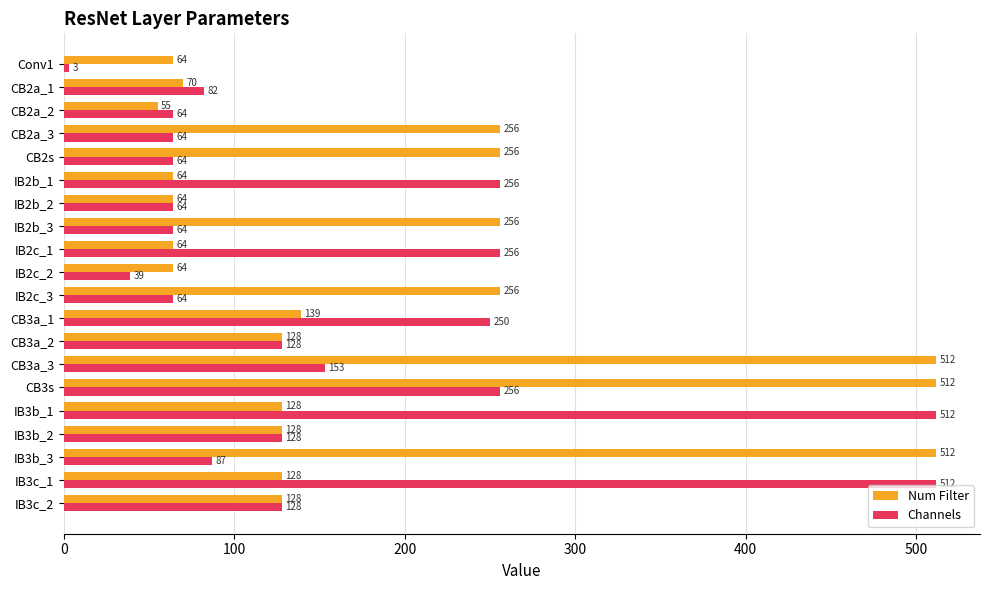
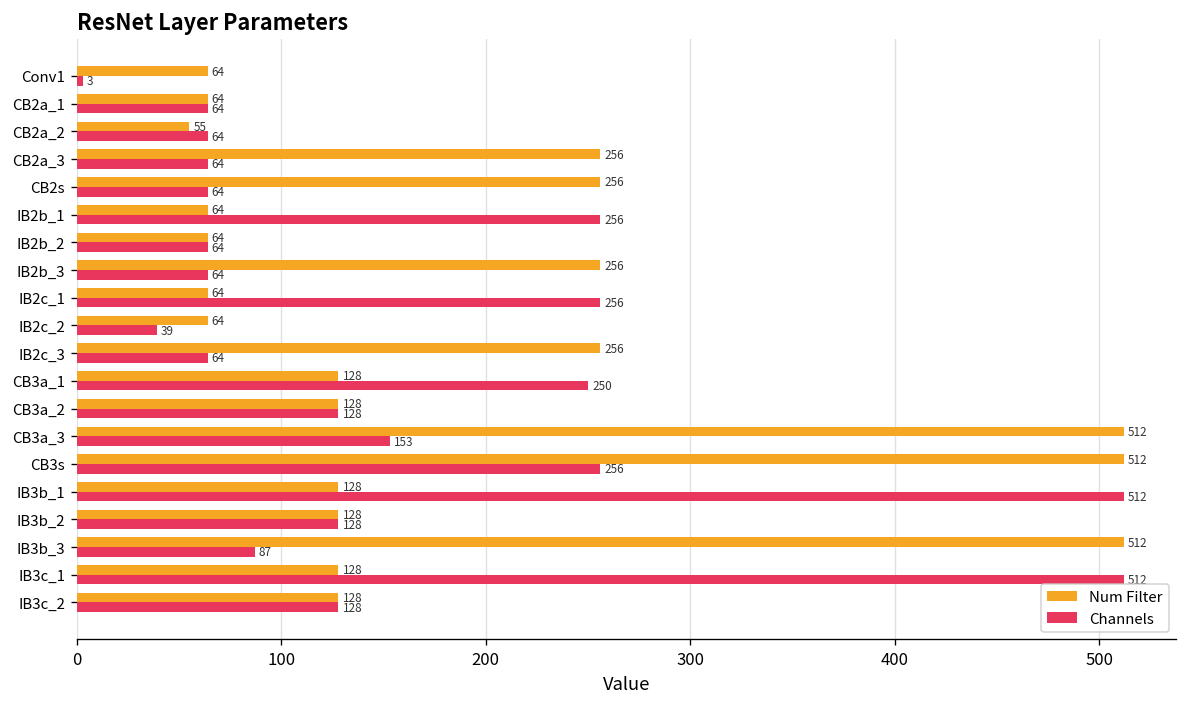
Num Filter, CB2a_1: 70 -> 64
Channels, CB2a_1: 82 -> 64
Num Filter, CB3a_1: 139 -> 128
